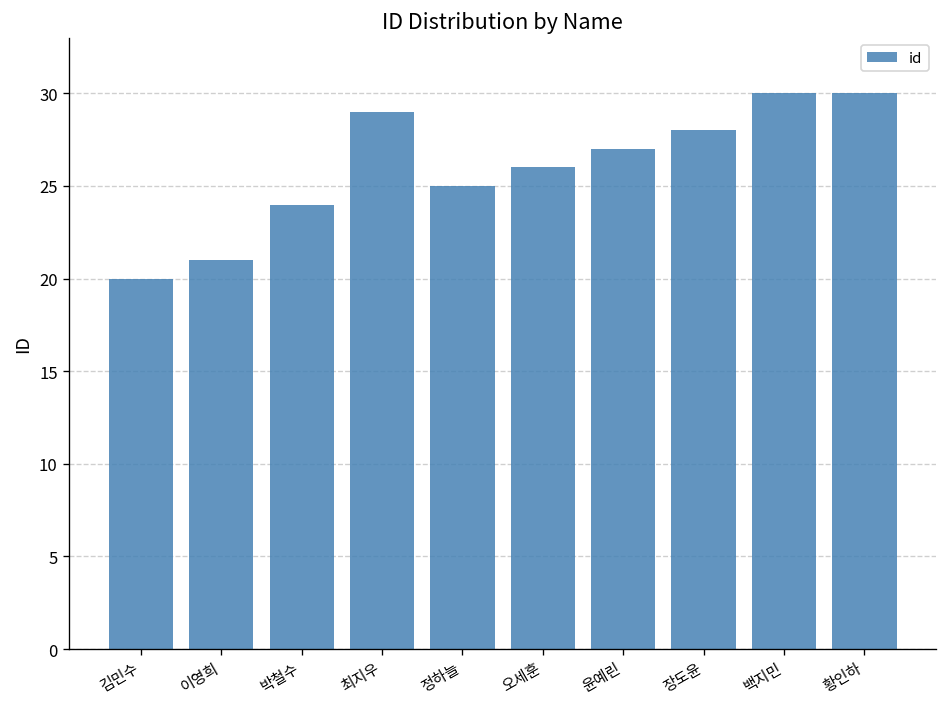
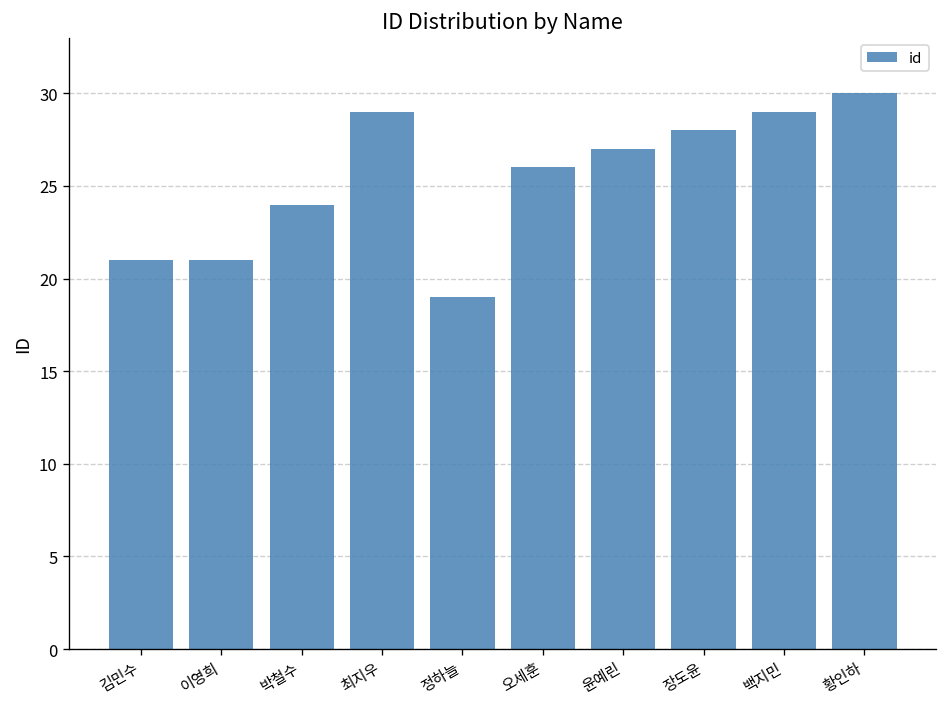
김민수: 20 -> 21
정하늘: 25 -> 19
백지민: 30 -> 29
